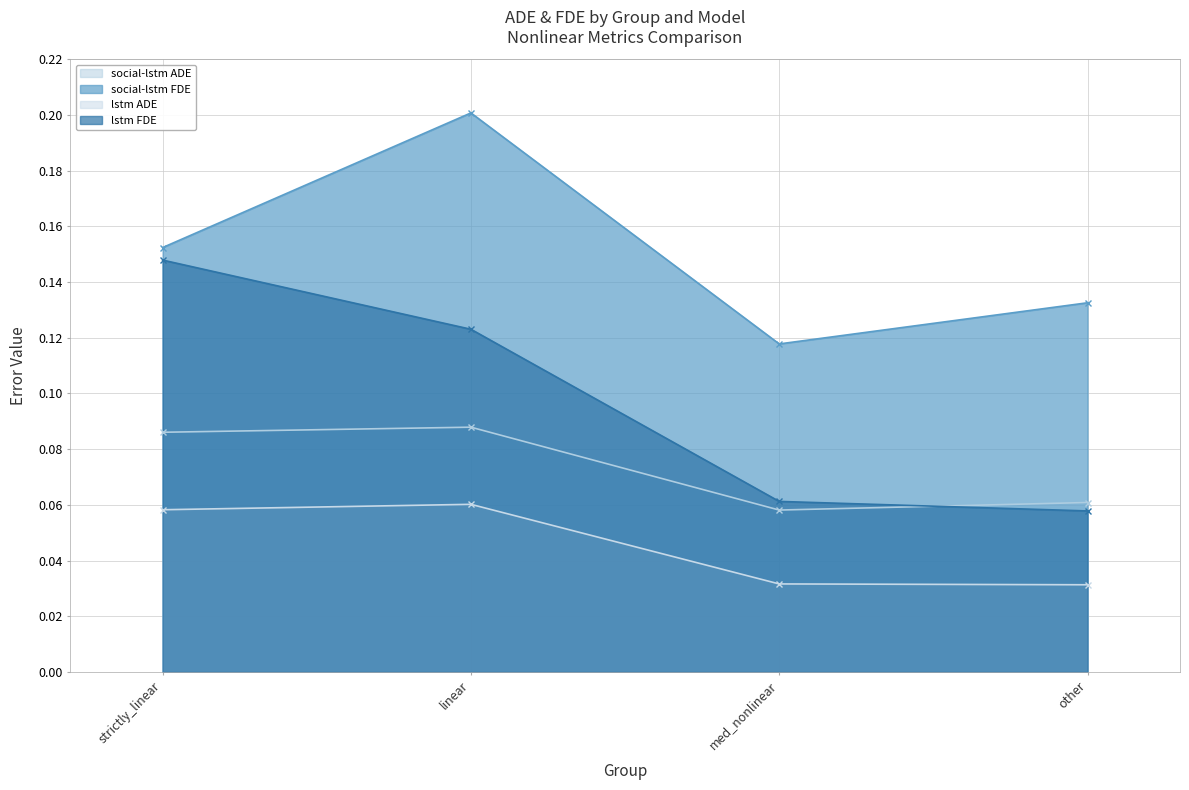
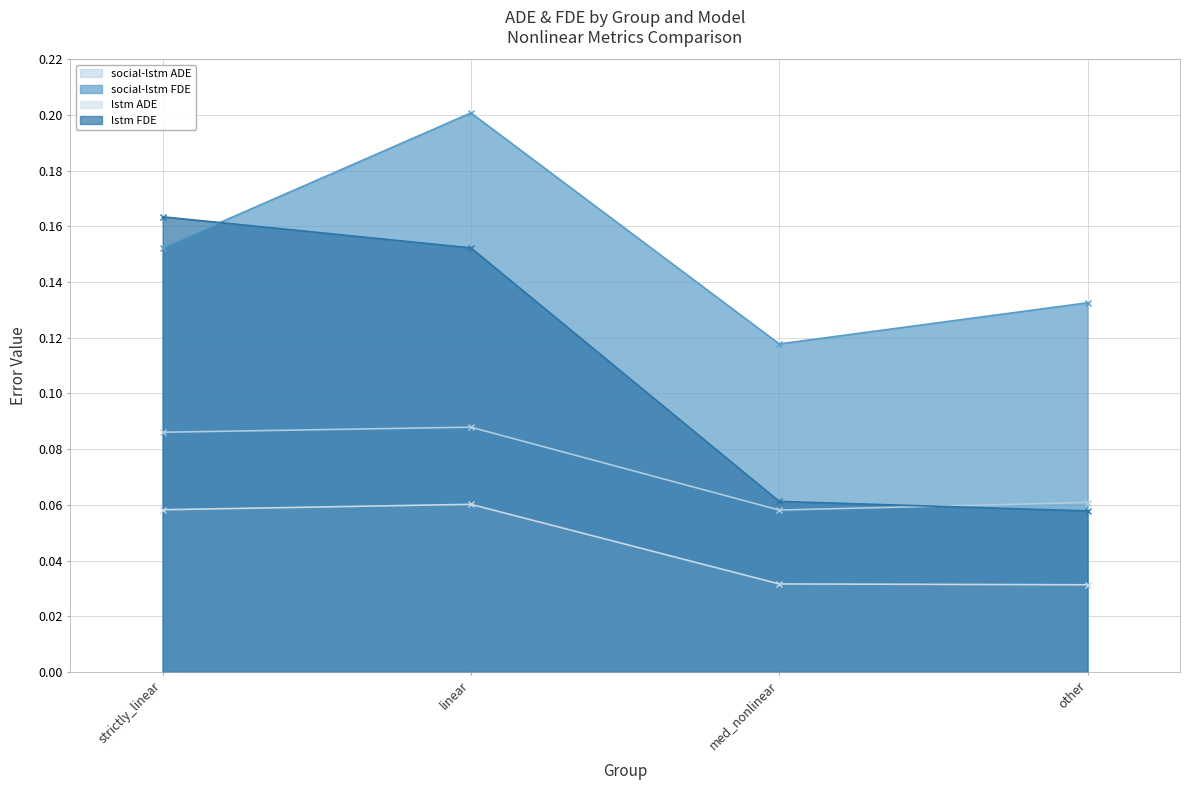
lstm FDE, strictly_linear: 0.148 -> 0.163
lstm FDE, linear: 0.123 -> 0.152
